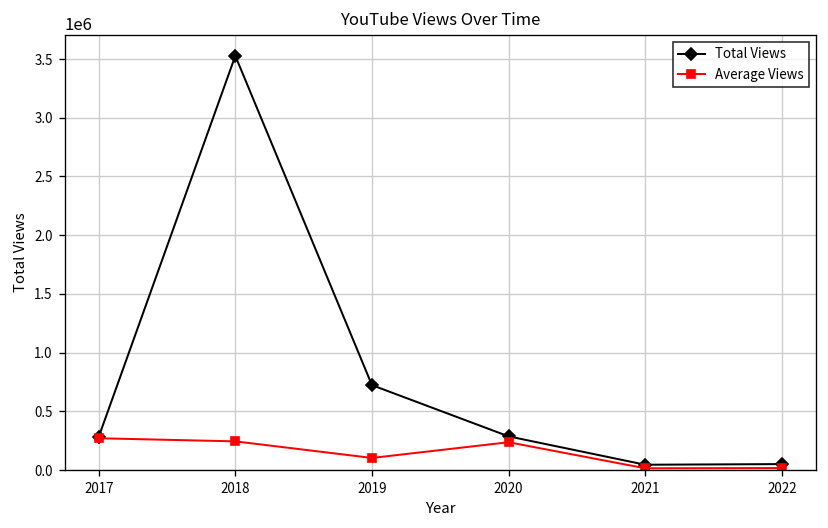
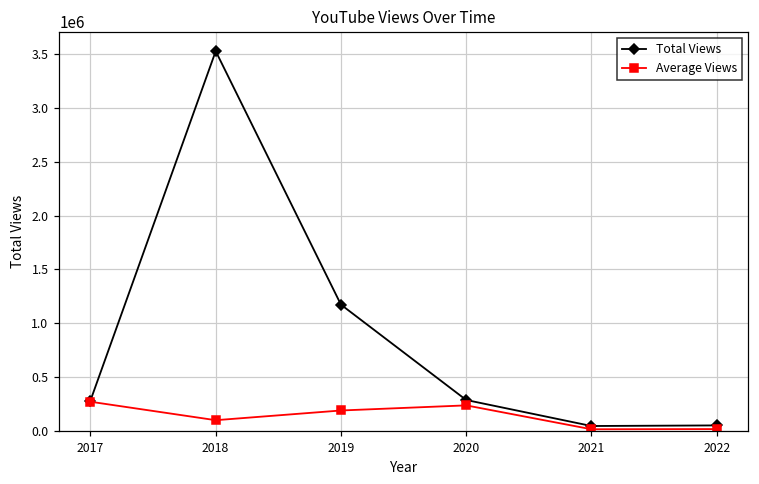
Average Views, 2018: 200000 -> 100000
Total Views, 2019: 700000 -> 1200000
Average Views, 2019: 100000 -> 200000
